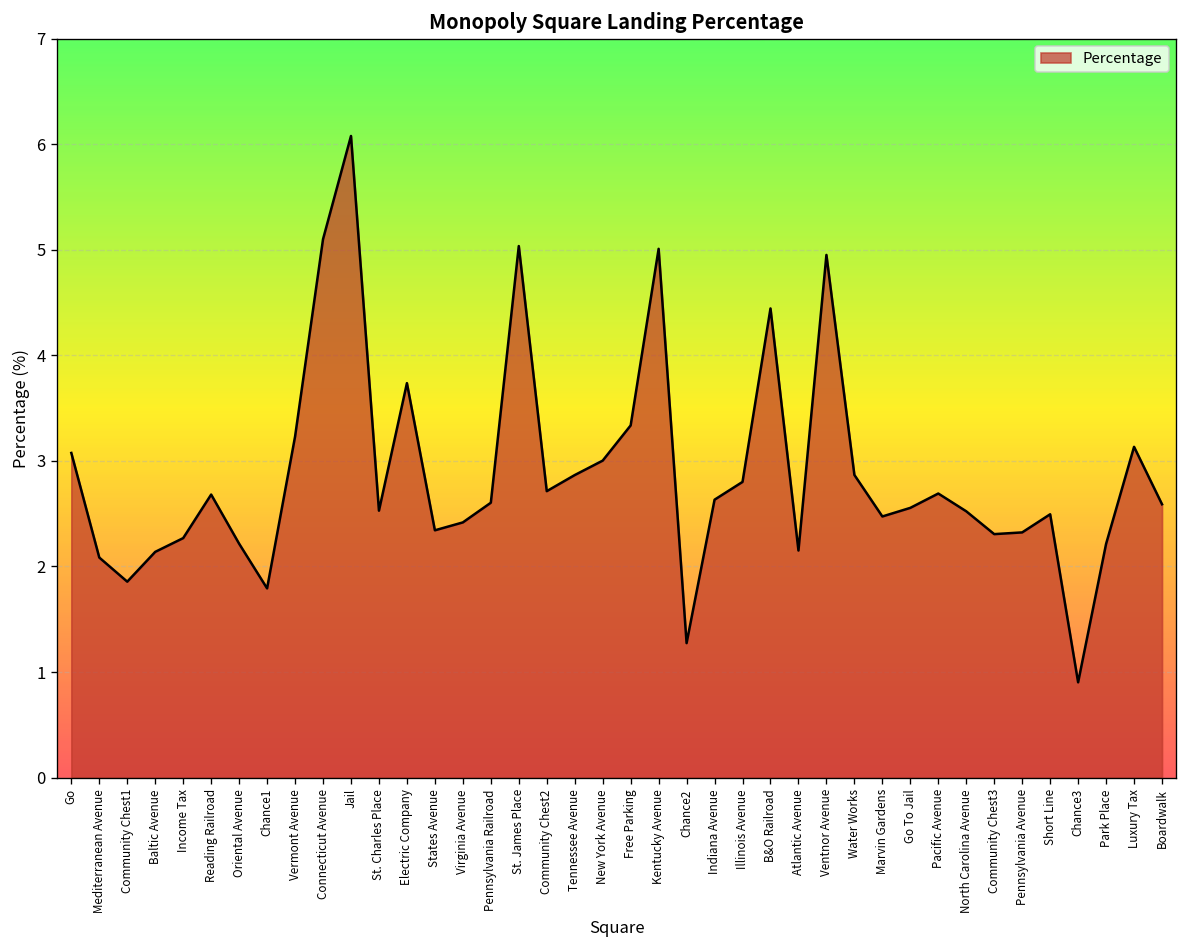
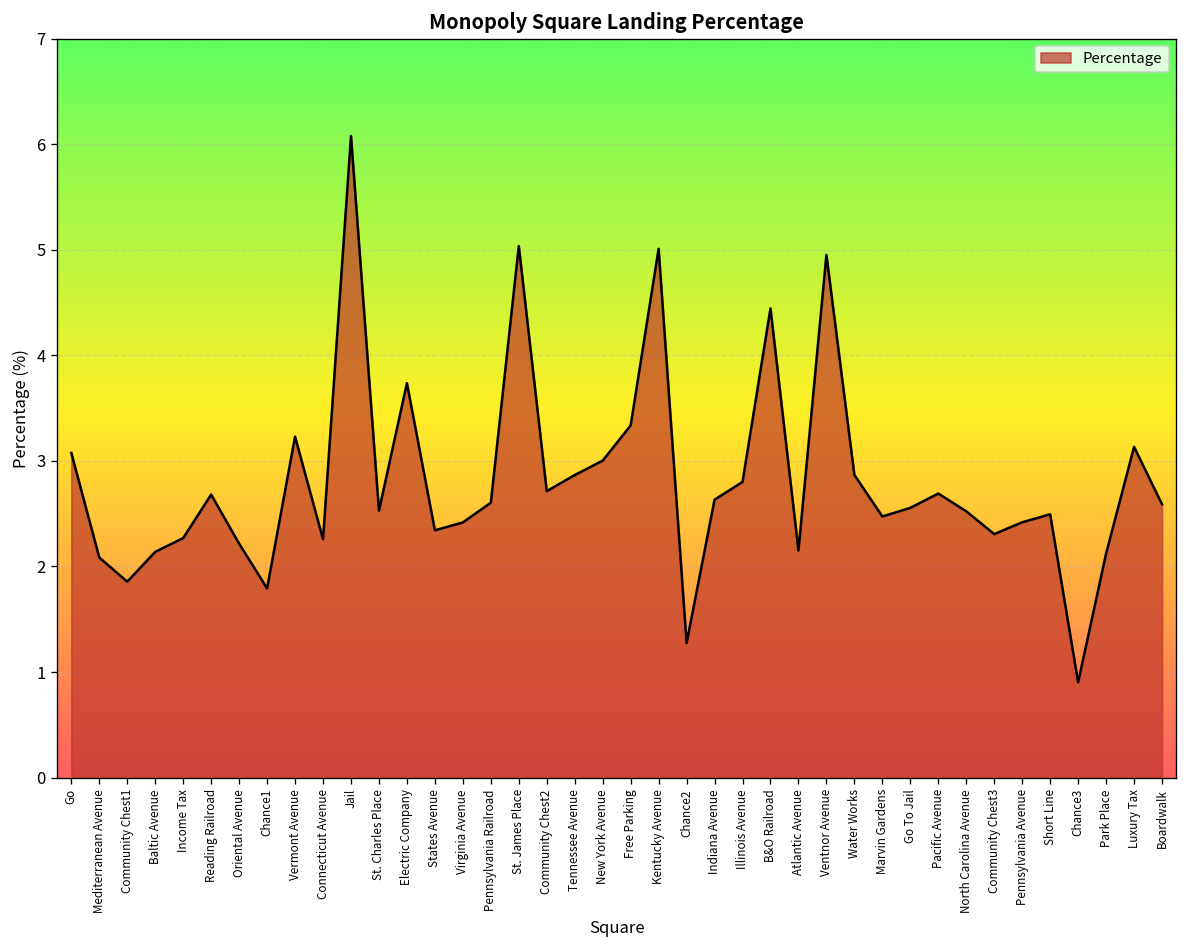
Connecticut Avenue: 5.1 -> 2.3
Pennsylvania Avenue: 2.3 -> 2.4
Park Place: 2.2 -> 2.1
